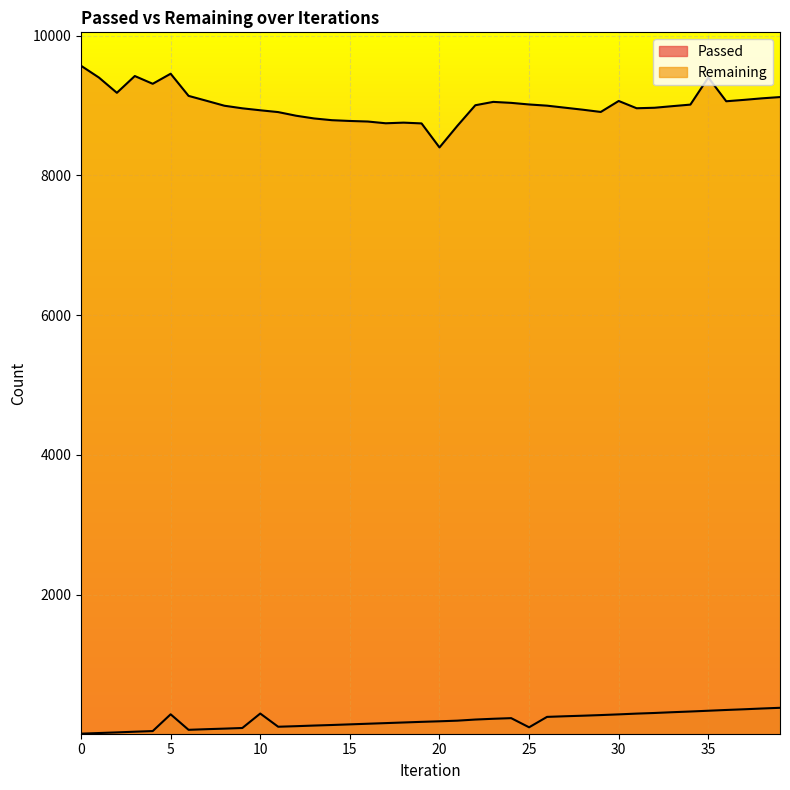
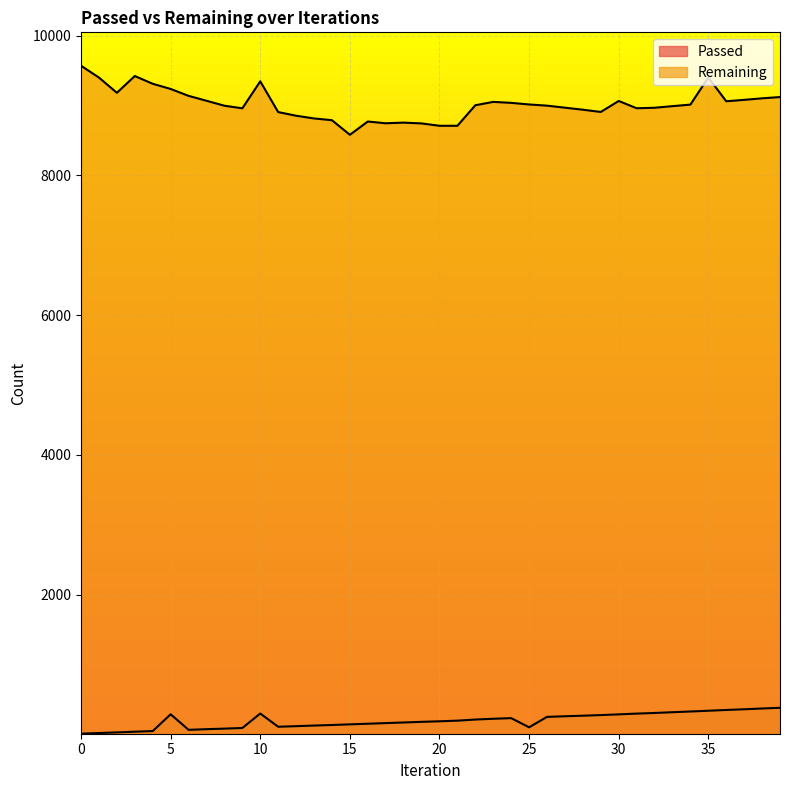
Remaining, 5: 9500 -> 9200
Remaining, 10: 8900 -> 9300
Remaining, 15: 8800 -> 8600
Remaining, 20: 8400 -> 8700
